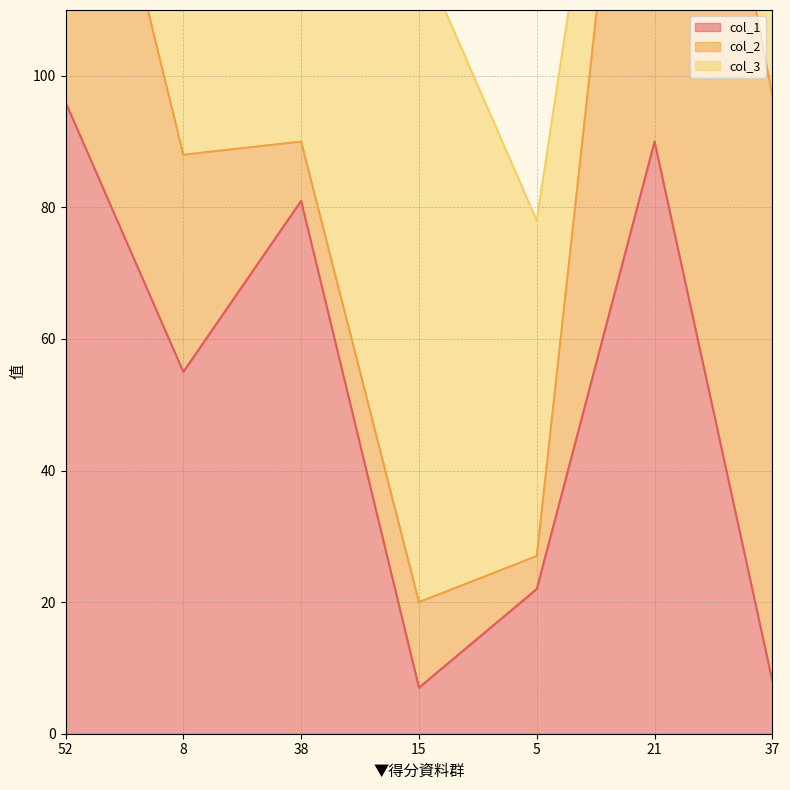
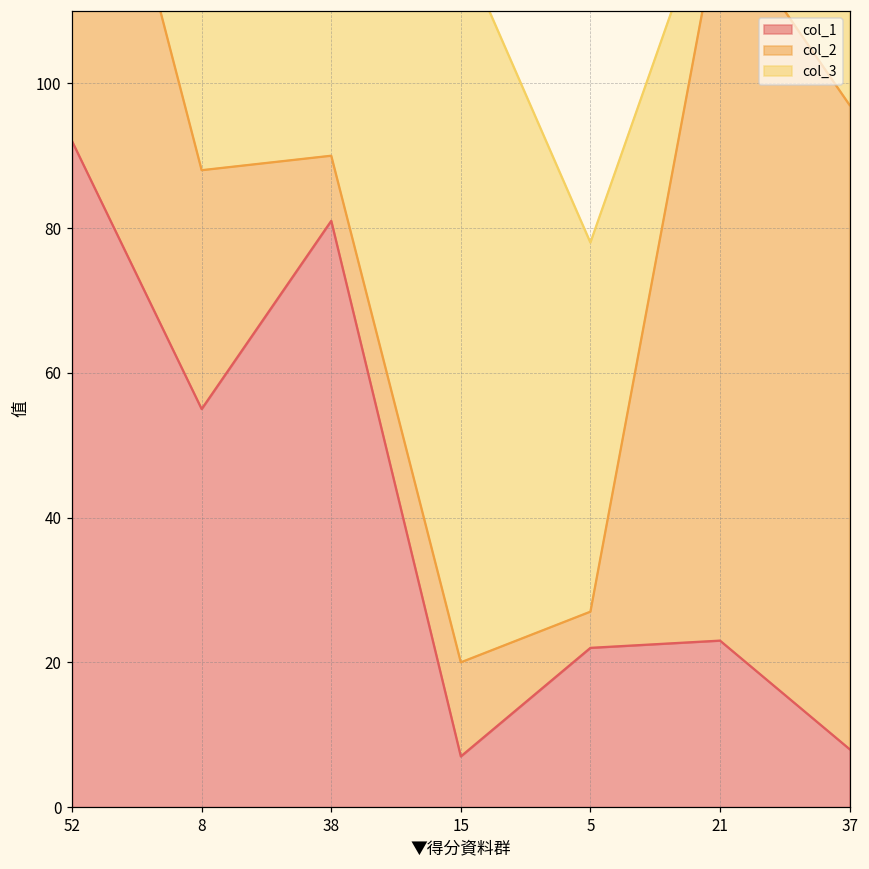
col_1, 52: 96 -> 92
col_1, 21: 90 -> 23
